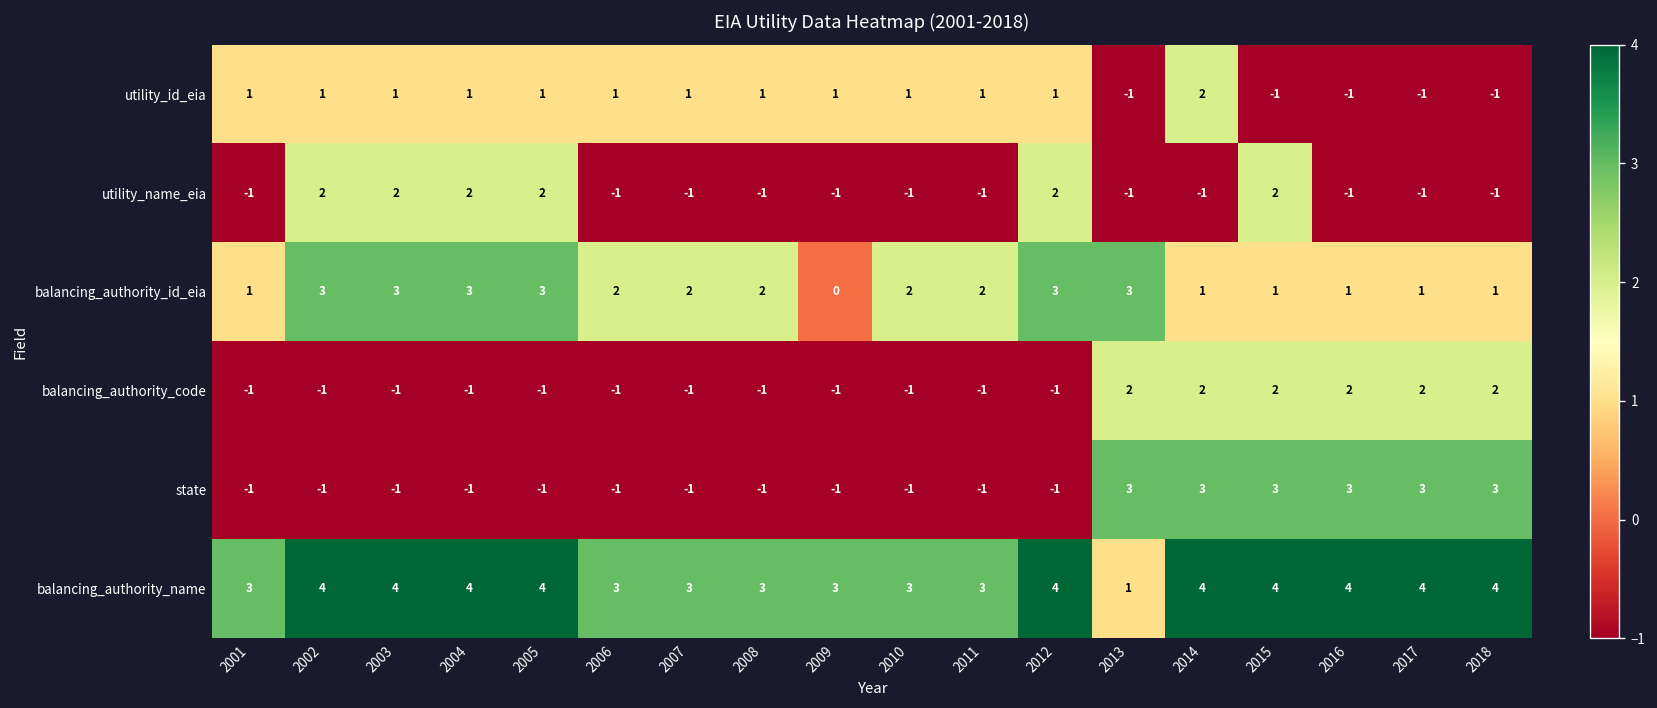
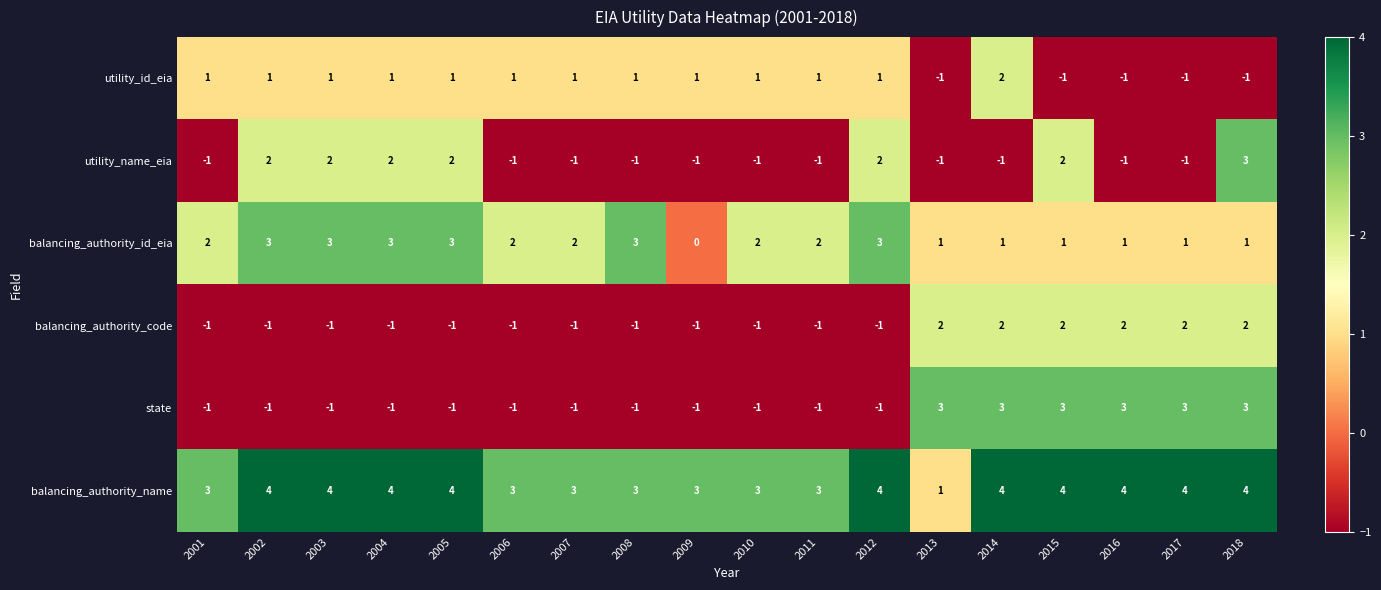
utility_name_eia, 2018: -1 -> 3
balancing_authority_id_eia, 2001: 1 -> 2
balancing_authority_id_eia, 2008: 2 -> 3
balancing_authority_id_eia, 2013: 3 -> 1
